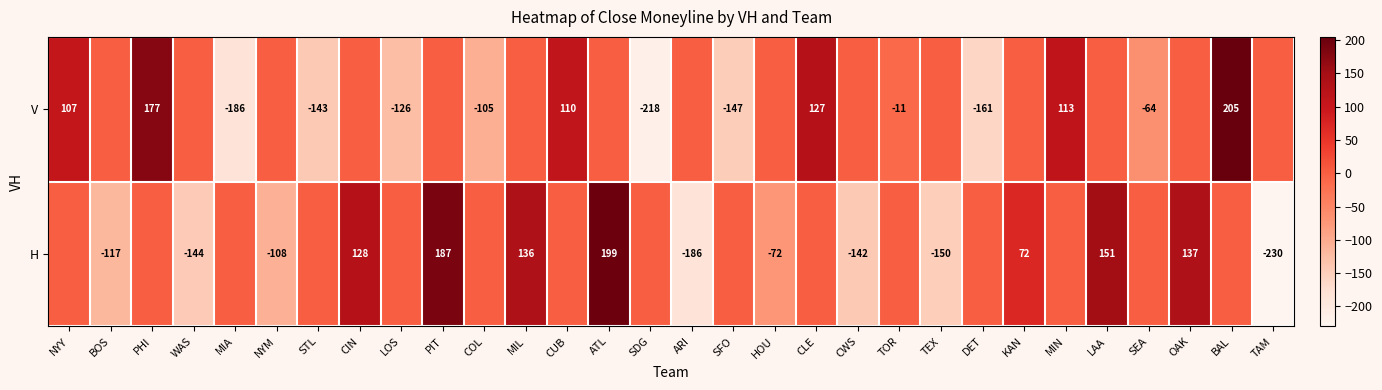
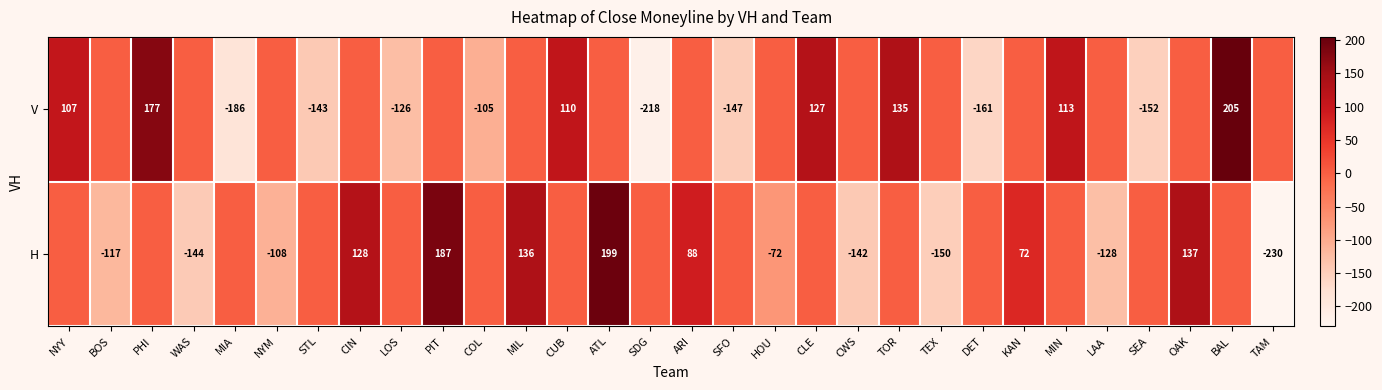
V, TOR: -11 -> 135
V, SEA: -64 -> -152
H, ARI: -186 -> 88
H, LAA: 151 -> -128
